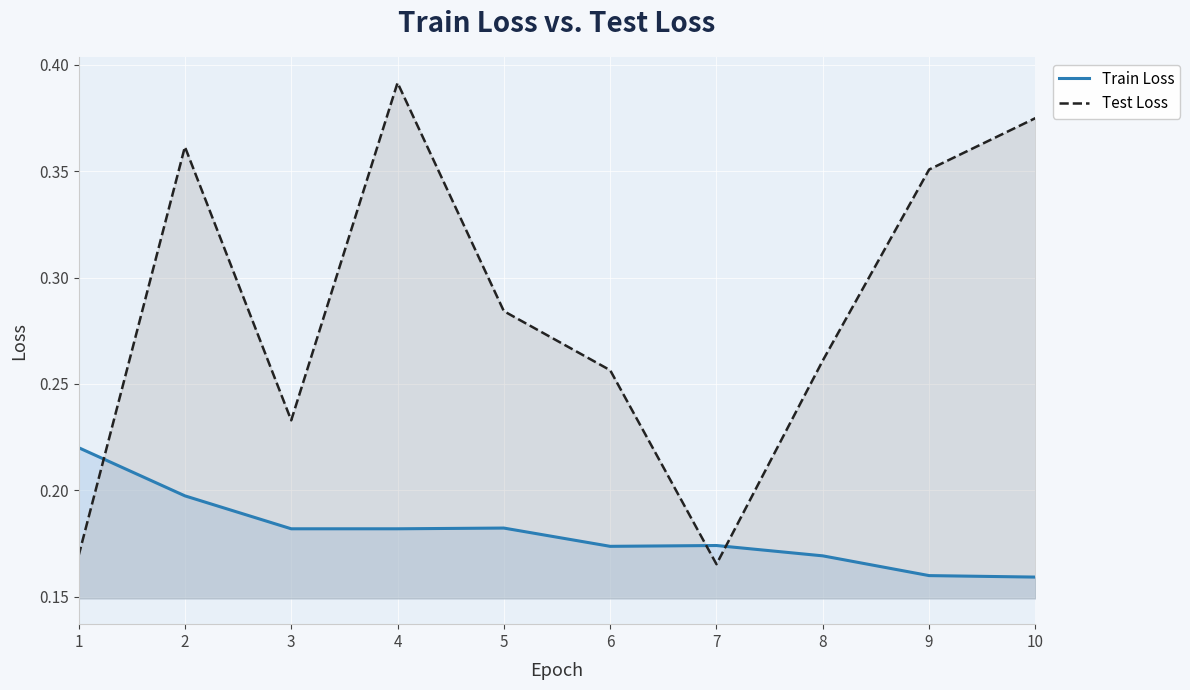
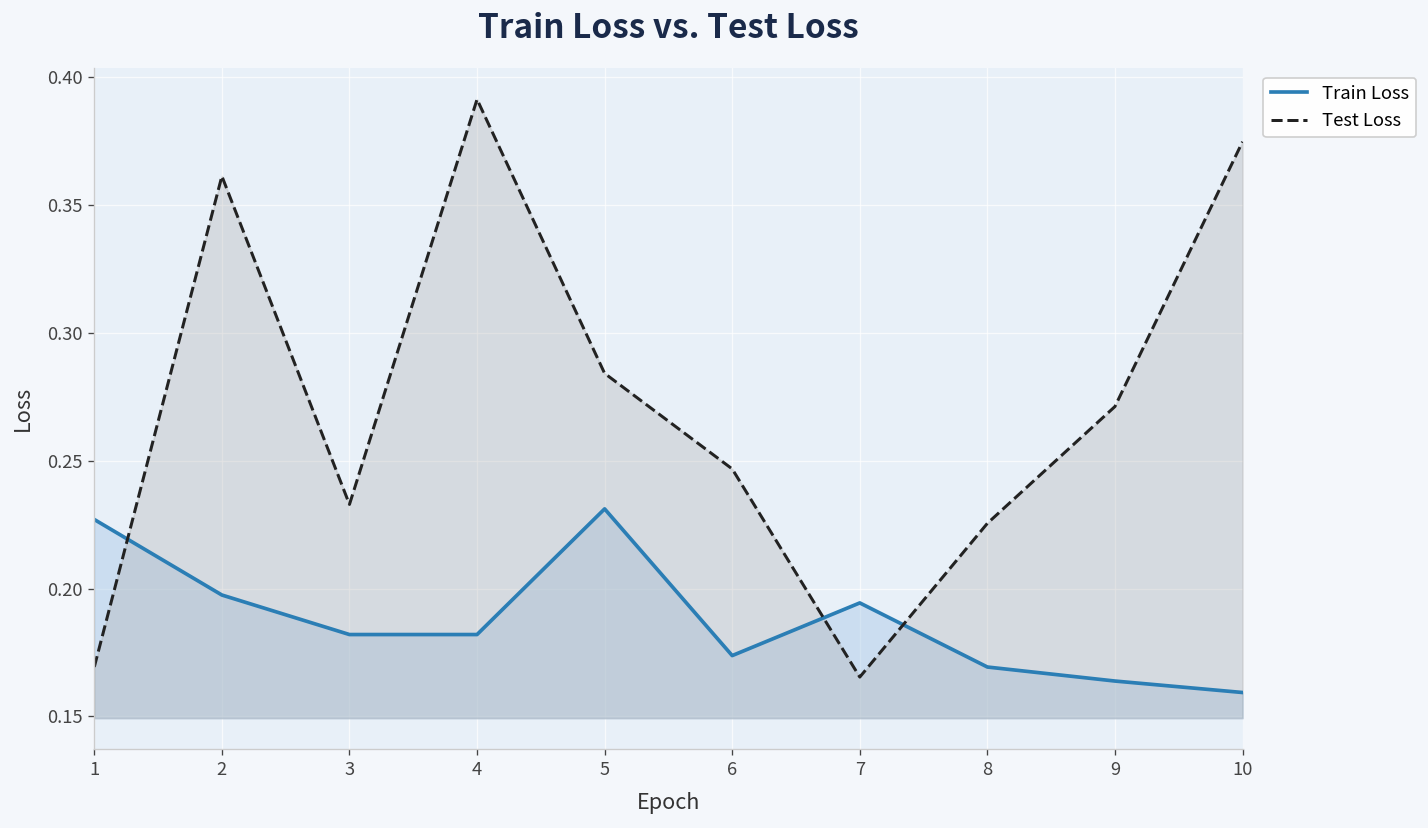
Train Loss, 1: 0.220 -> 0.227
Train Loss, 5: 0.182 -> 0.231
Test Loss, 6: 0.256 -> 0.247
Train Loss, 7: 0.174 -> 0.194
Test Loss, 8: 0.261 -> 0.226
Train Loss, 9: 0.160 -> 0.164
Test Loss, 9: 0.351 -> 0.271
